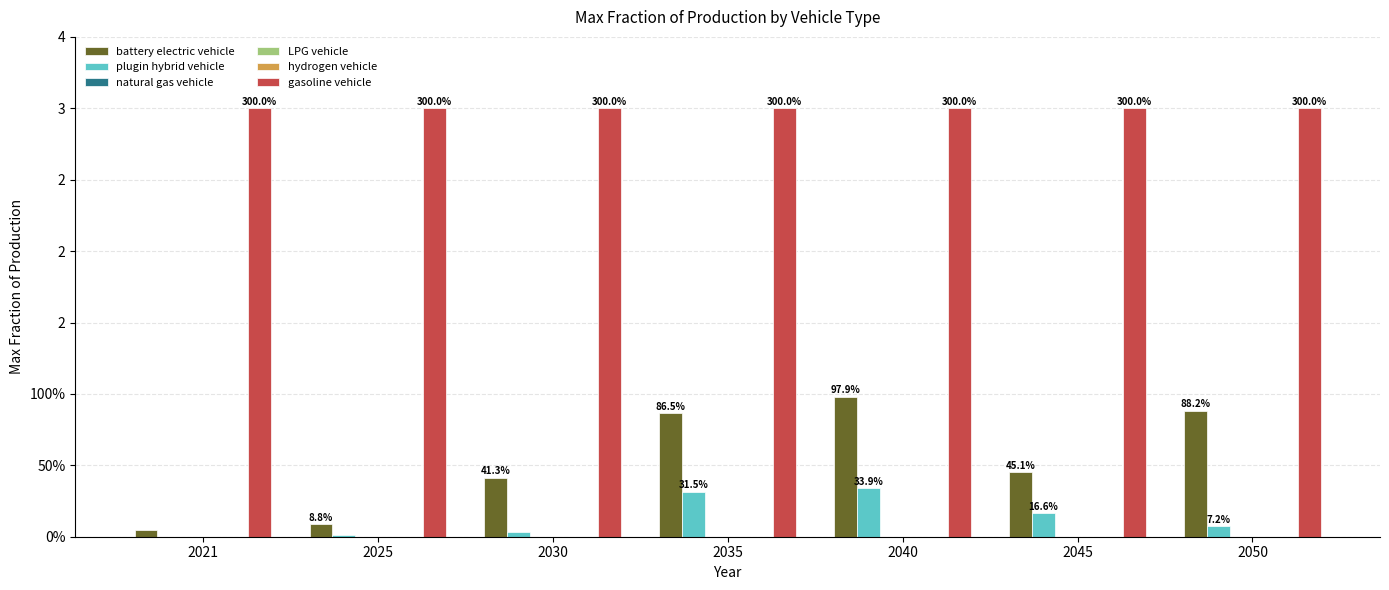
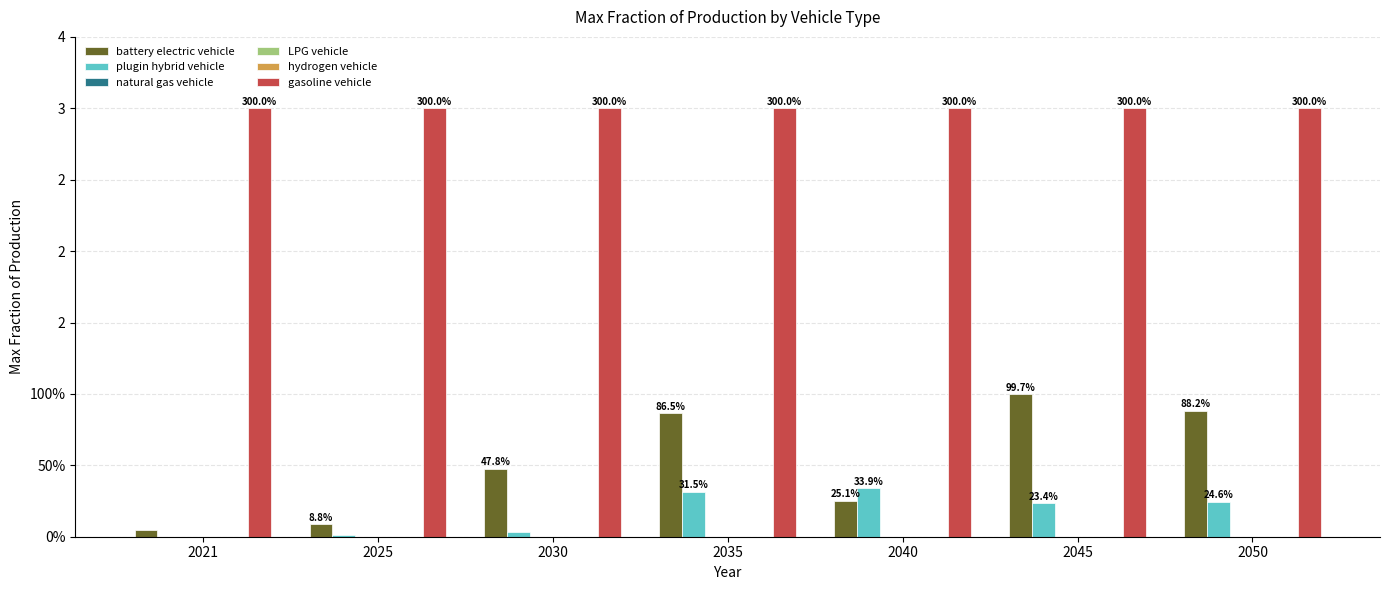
battery electric vehicle, 2030: 41.3% -> 47.8%
battery electric vehicle, 2040: 97.9% -> 25.1%
battery electric vehicle, 2045: 45.1% -> 99.7%
plugin hybrid vehicle, 2045: 16.6% -> 23.4%
plugin hybrid vehicle, 2050: 7.2% -> 24.6%
